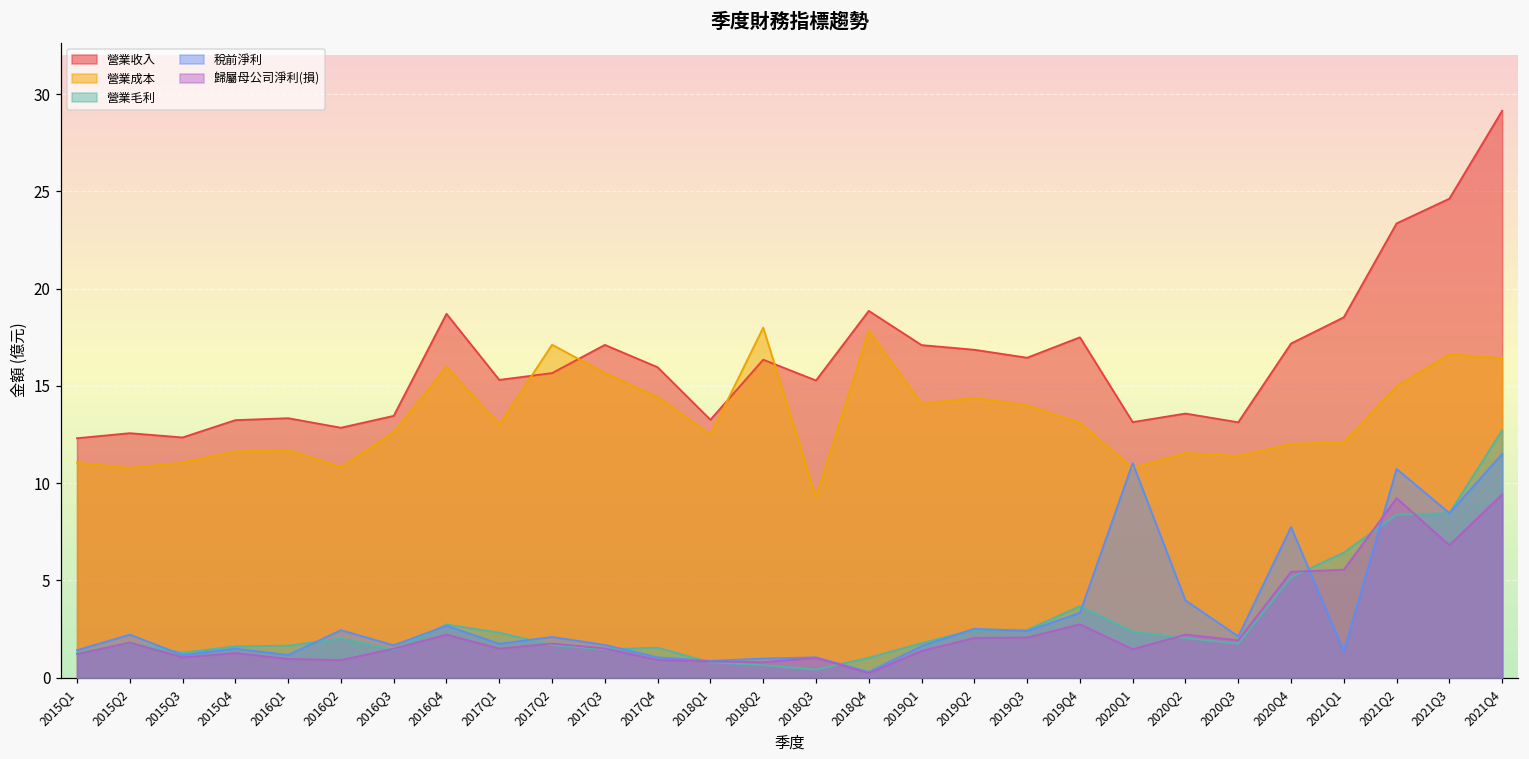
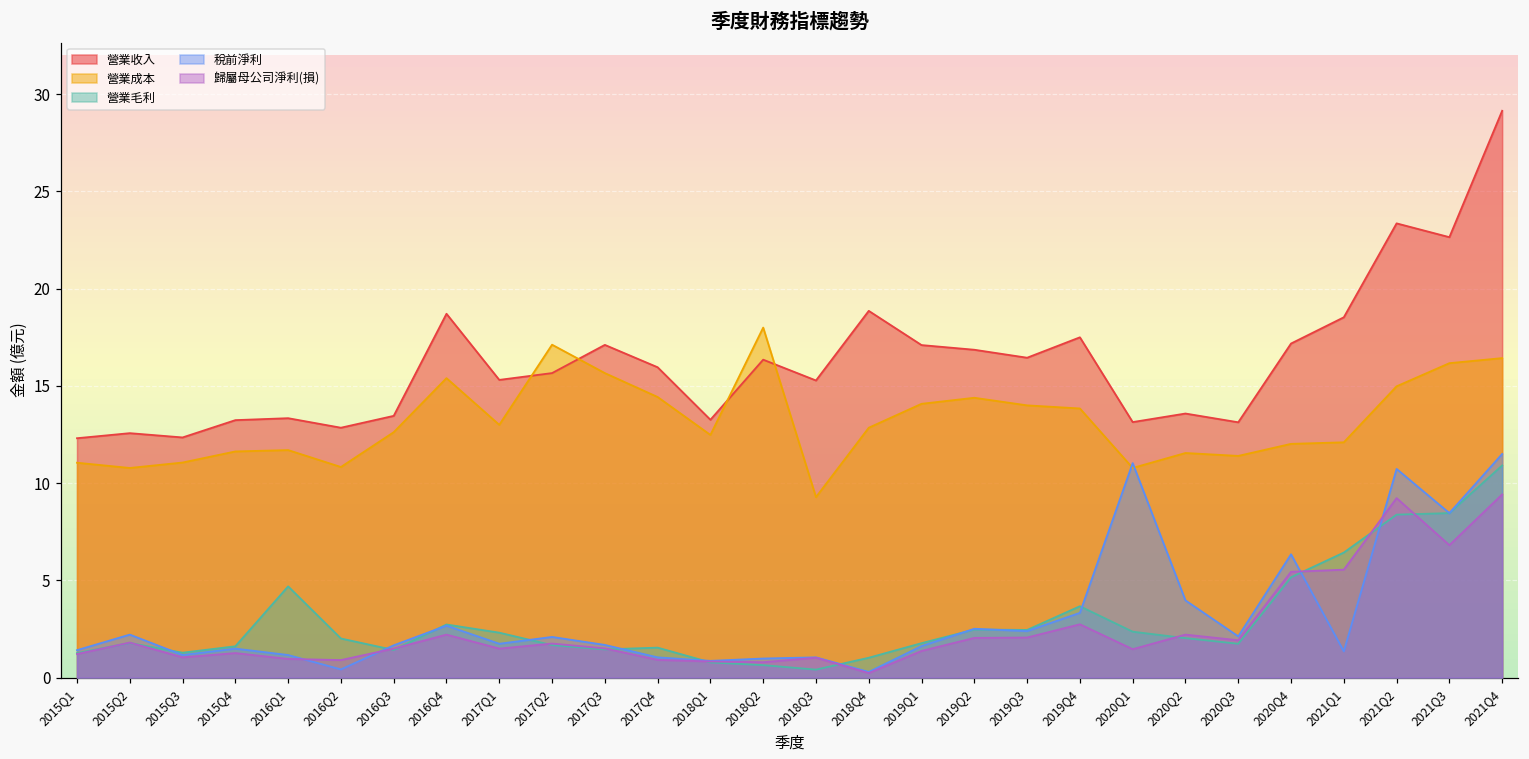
營業毛利, 2016Q1: 1.6 -> 4.7
稅前淨利, 2016Q2: 2.4 -> 0.4
營業成本, 2016Q4: 16.0 -> 15.4
營業成本, 2018Q4: 17.8 -> 12.9
營業成本, 2019Q4: 13.1 -> 13.8
稅前淨利, 2020Q4: 7.7 -> 6.3
營業收入, 2021Q3: 24.6 -> 22.7
營業成本, 2021Q3: 16.6 -> 16.2
營業毛利, 2021Q4: 12.7 -> 10.9
